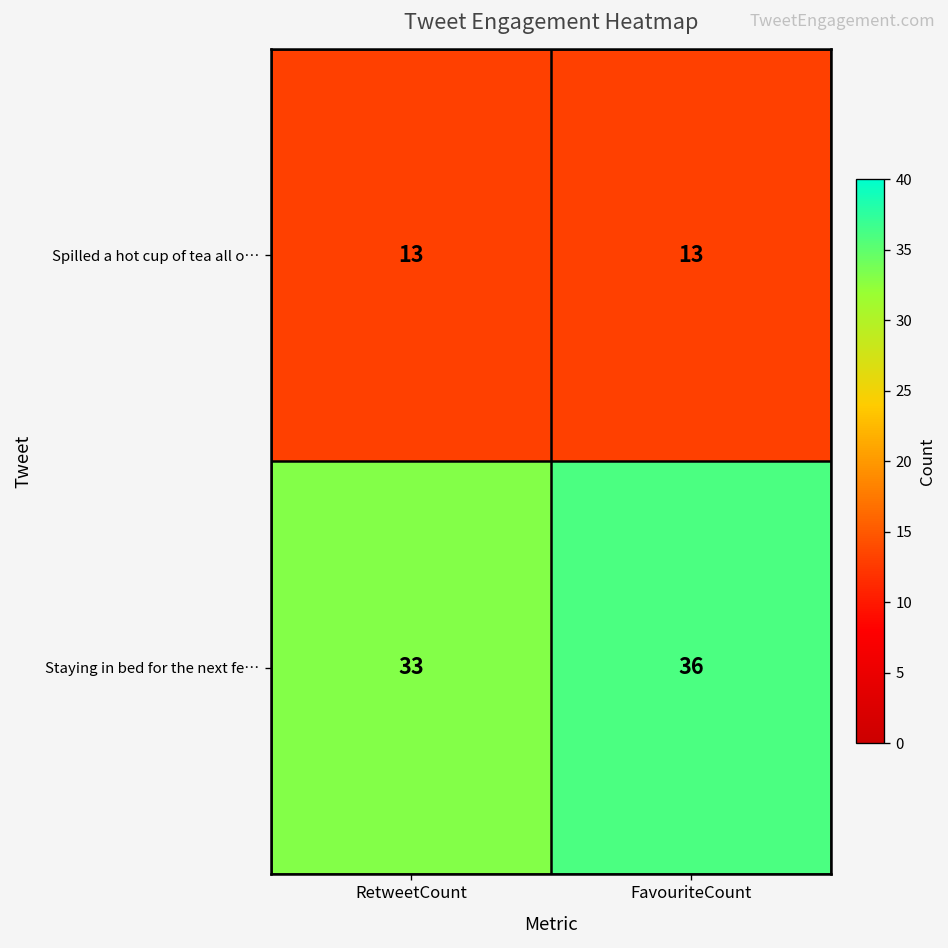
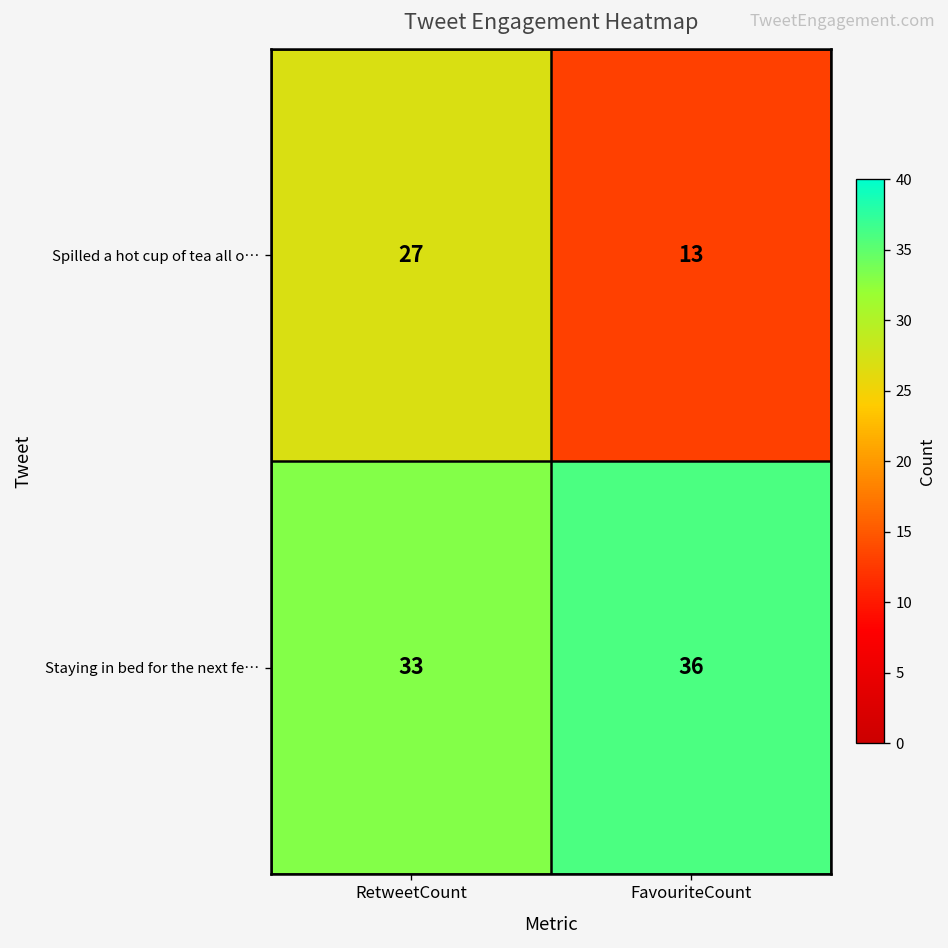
Spilled a hot cup of tea all o…, RetweetCount: 13 -> 27
